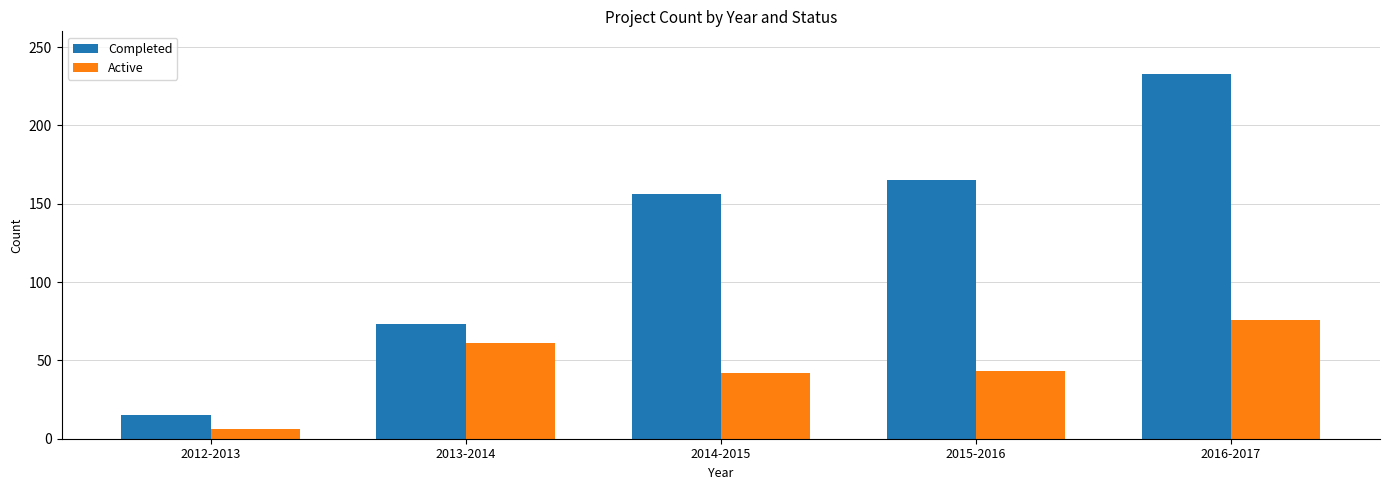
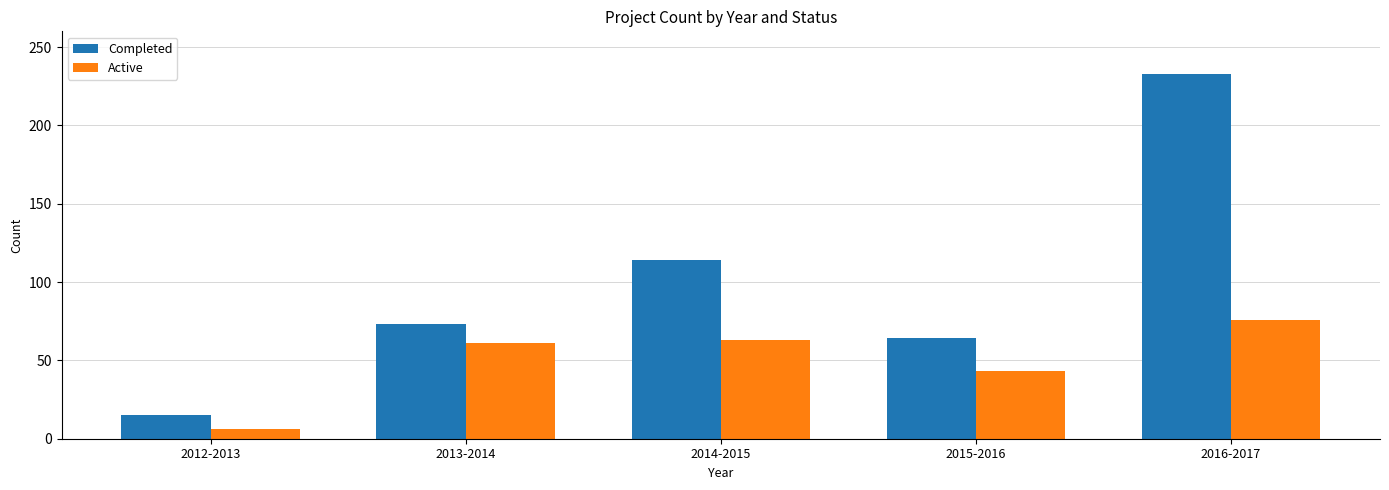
Completed, 2014-2015: 156 -> 114
Active, 2014-2015: 42 -> 63
Completed, 2015-2016: 165 -> 64
